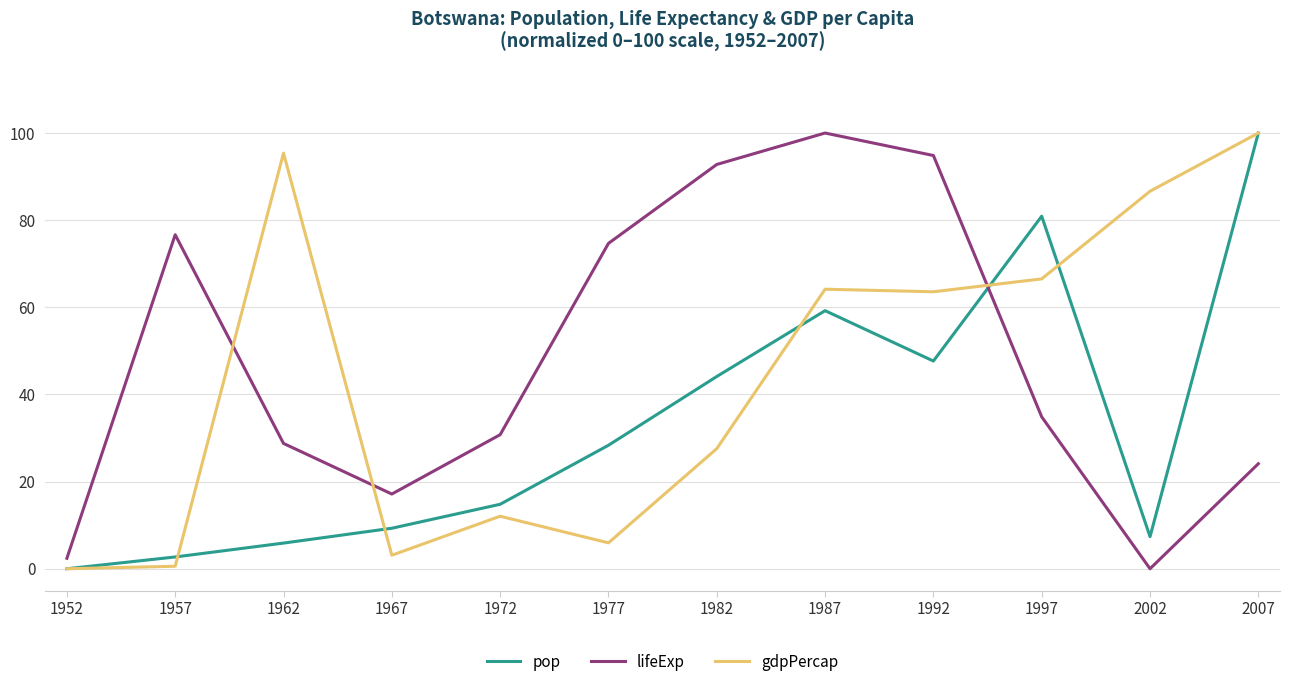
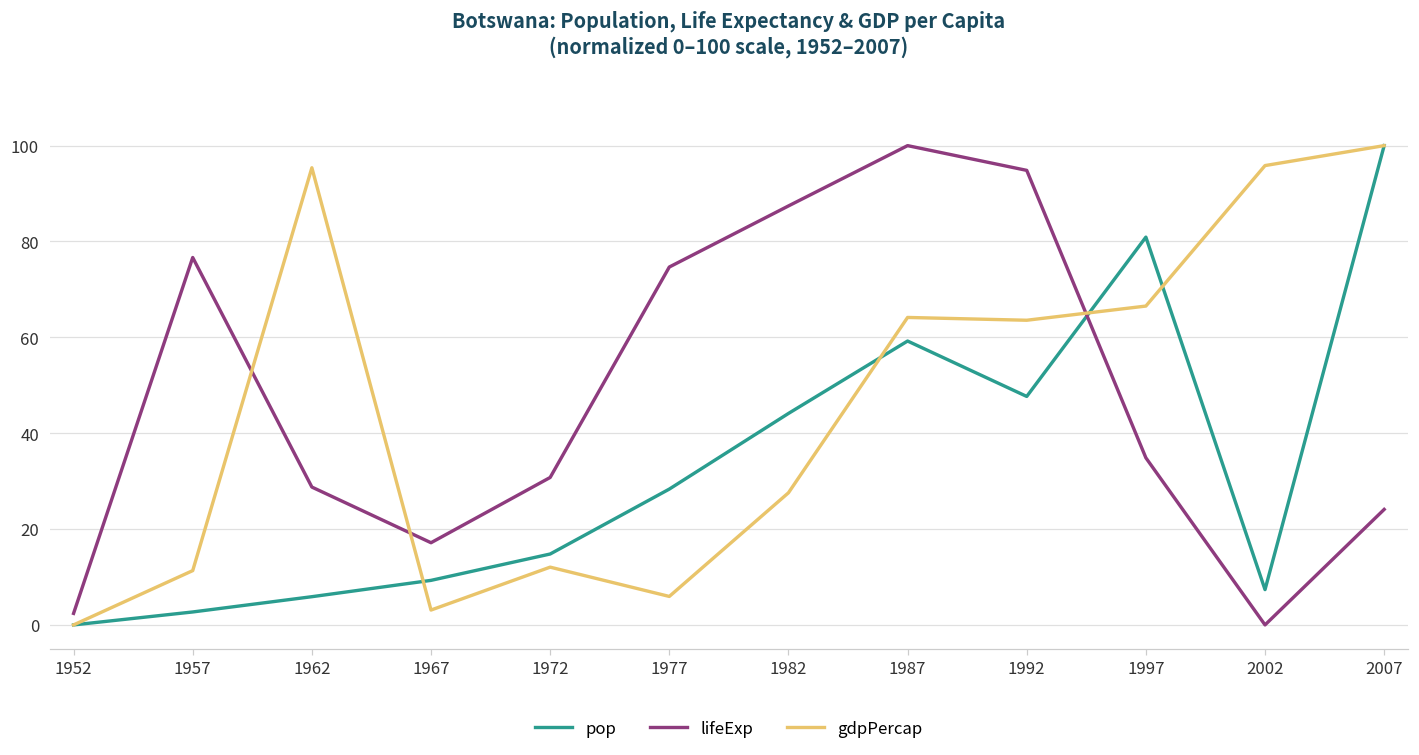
gdpPercap, 1957: 1 -> 11
lifeExp, 1982: 93 -> 87
gdpPercap, 2002: 87 -> 96
